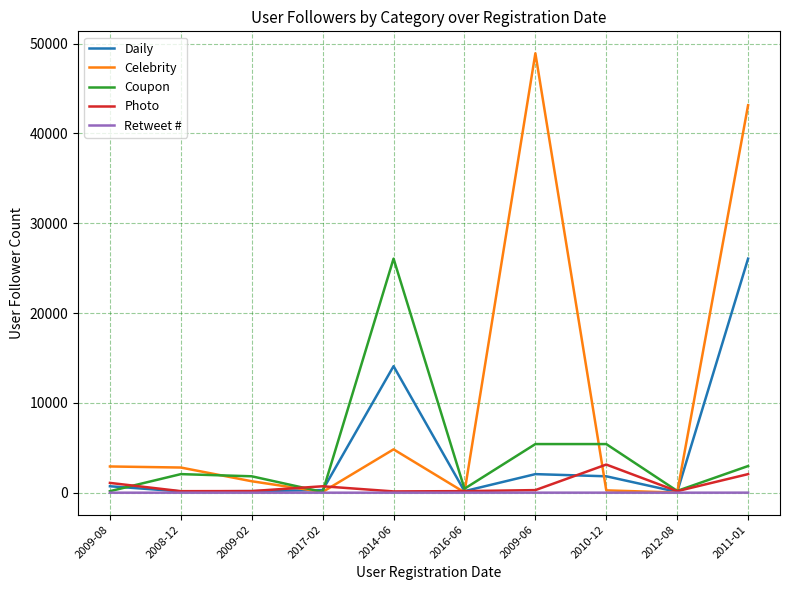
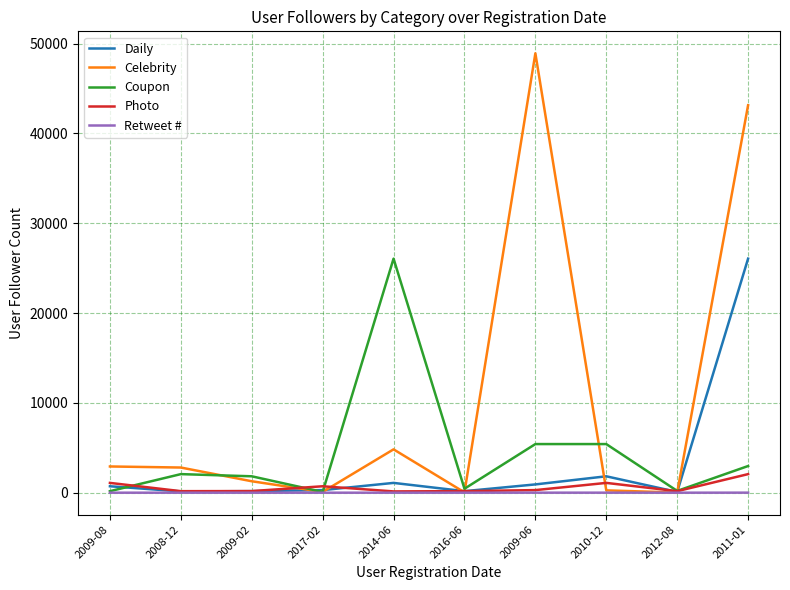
Daily, 2014-06: 14000 -> 1000
Daily, 2009-06: 2000 -> 1000
Photo, 2010-12: 3000 -> 1000
